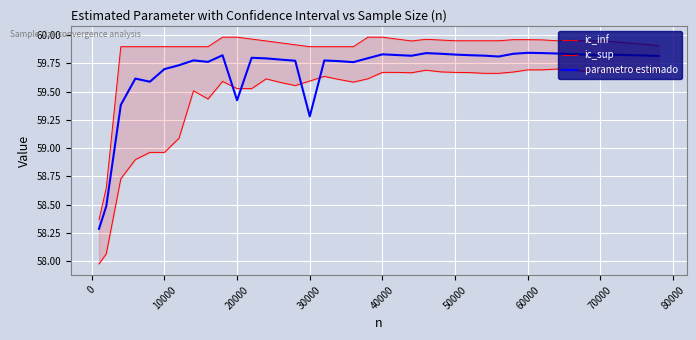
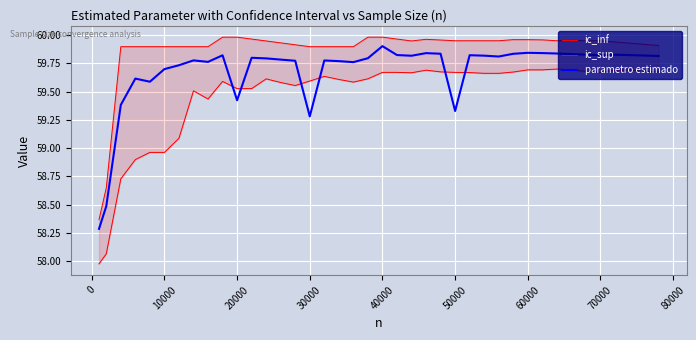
parametro estimado, 40000: 59.83 -> 59.90
parametro estimado, 50000: 59.83 -> 59.33
